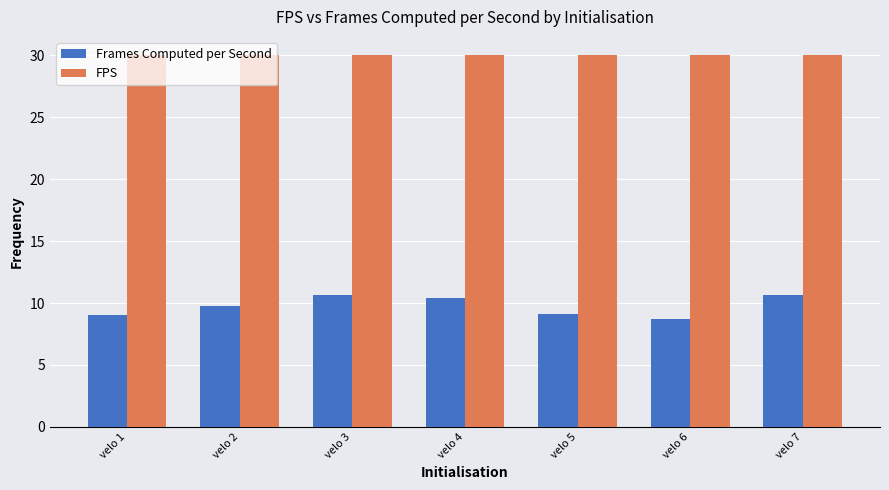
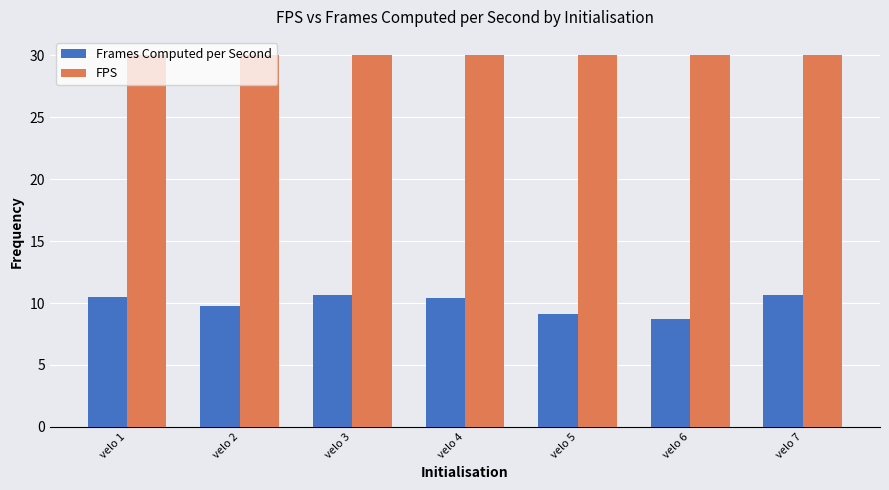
Frames Computed per Second, velo 1: 9.0 -> 10.5
